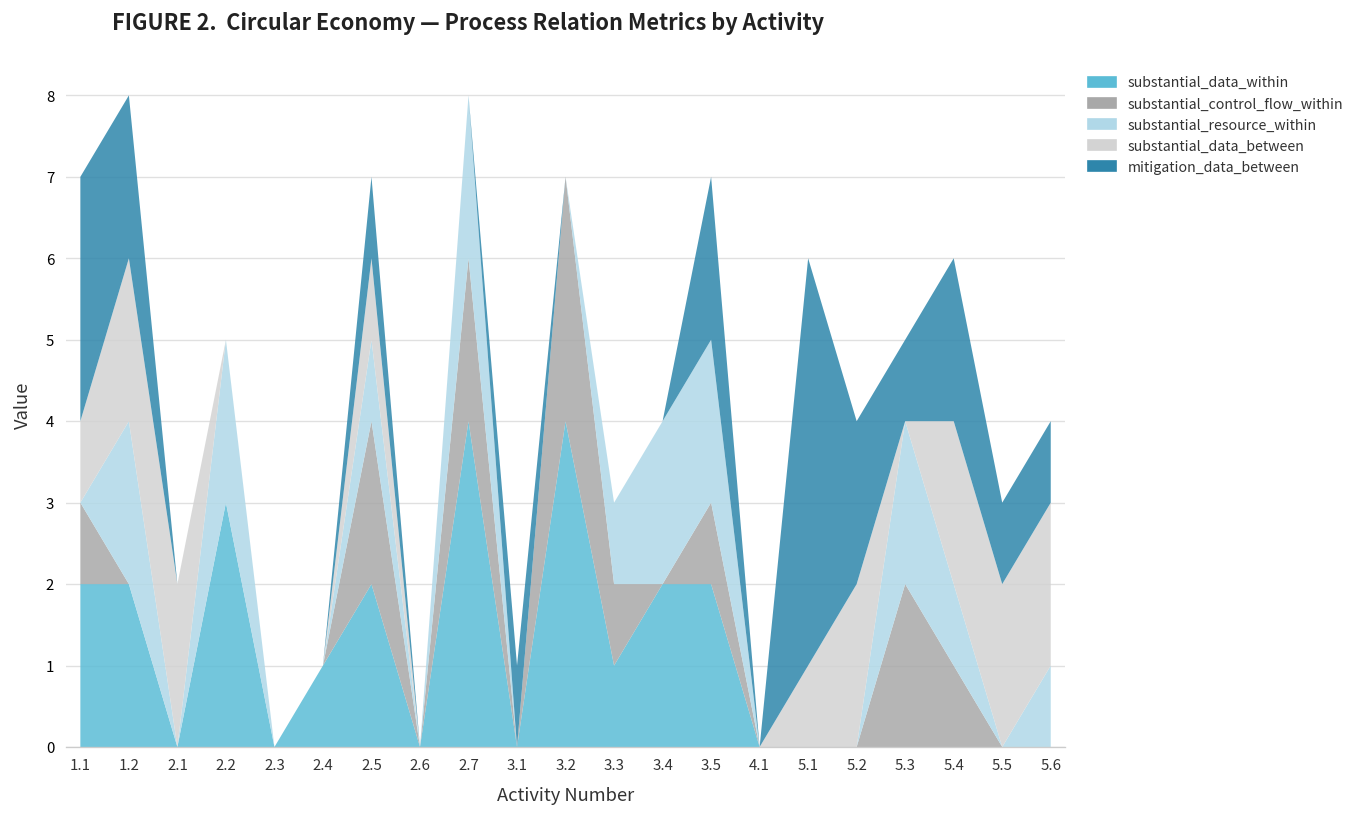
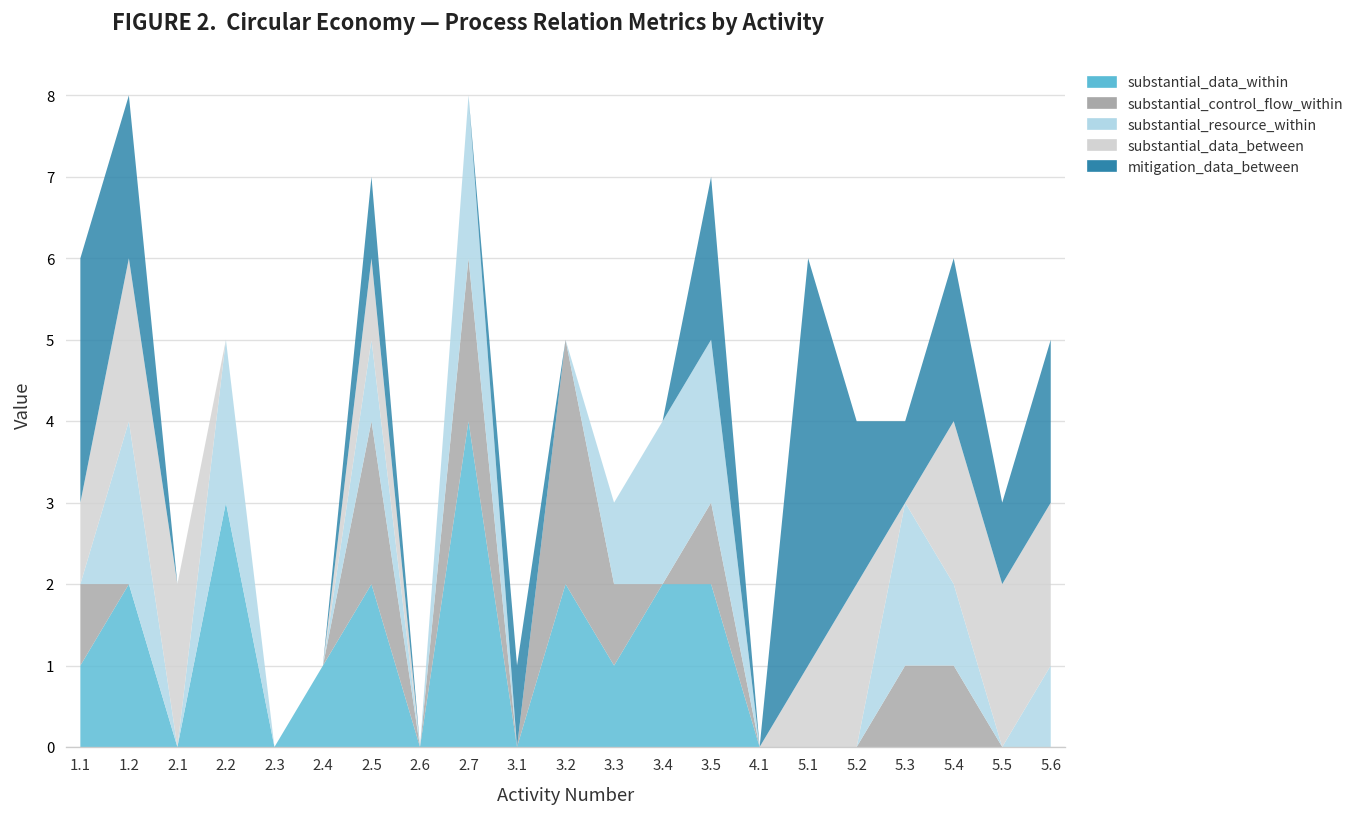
substantial_data_within, 1.1: 2 -> 1
substantial_data_within, 3.2: 4 -> 2
substantial_control_flow_within, 5.3: 2 -> 1
mitigation_data_between, 5.6: 1 -> 2
